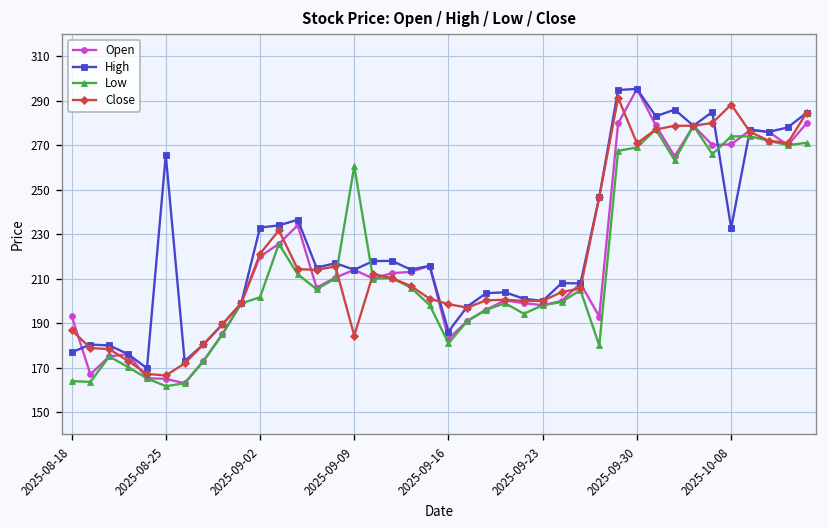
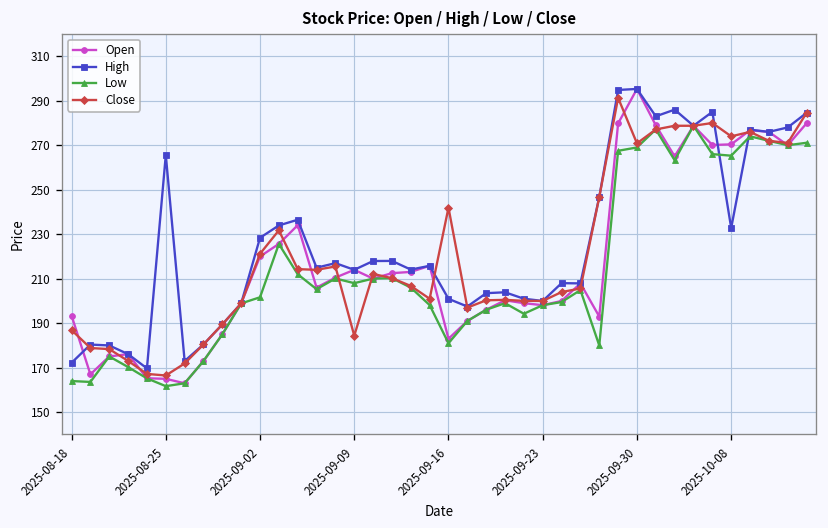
High, 2025-08-18: 177 -> 172
High, 2025-09-02: 233 -> 228
Low, 2025-09-09: 261 -> 208
High, 2025-09-16: 186 -> 201
Close, 2025-09-16: 199 -> 242
Low, 2025-10-08: 274 -> 265
Close, 2025-10-08: 288 -> 274
